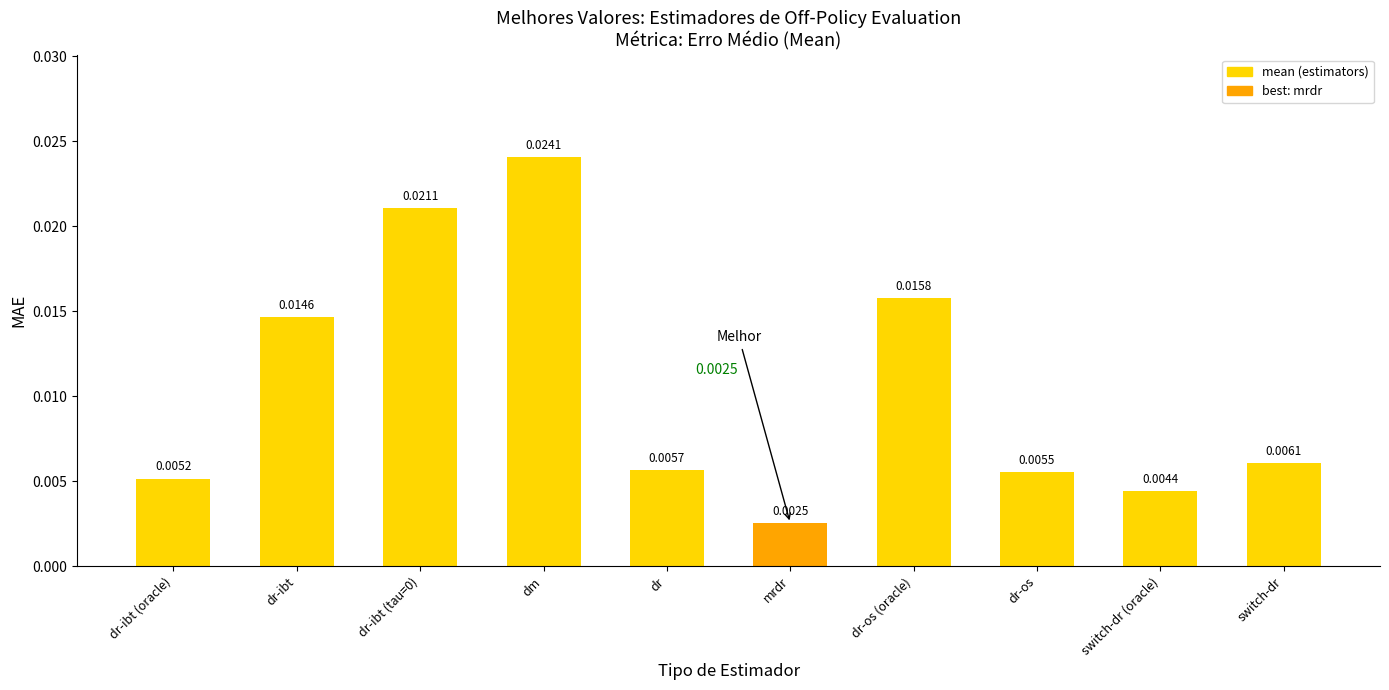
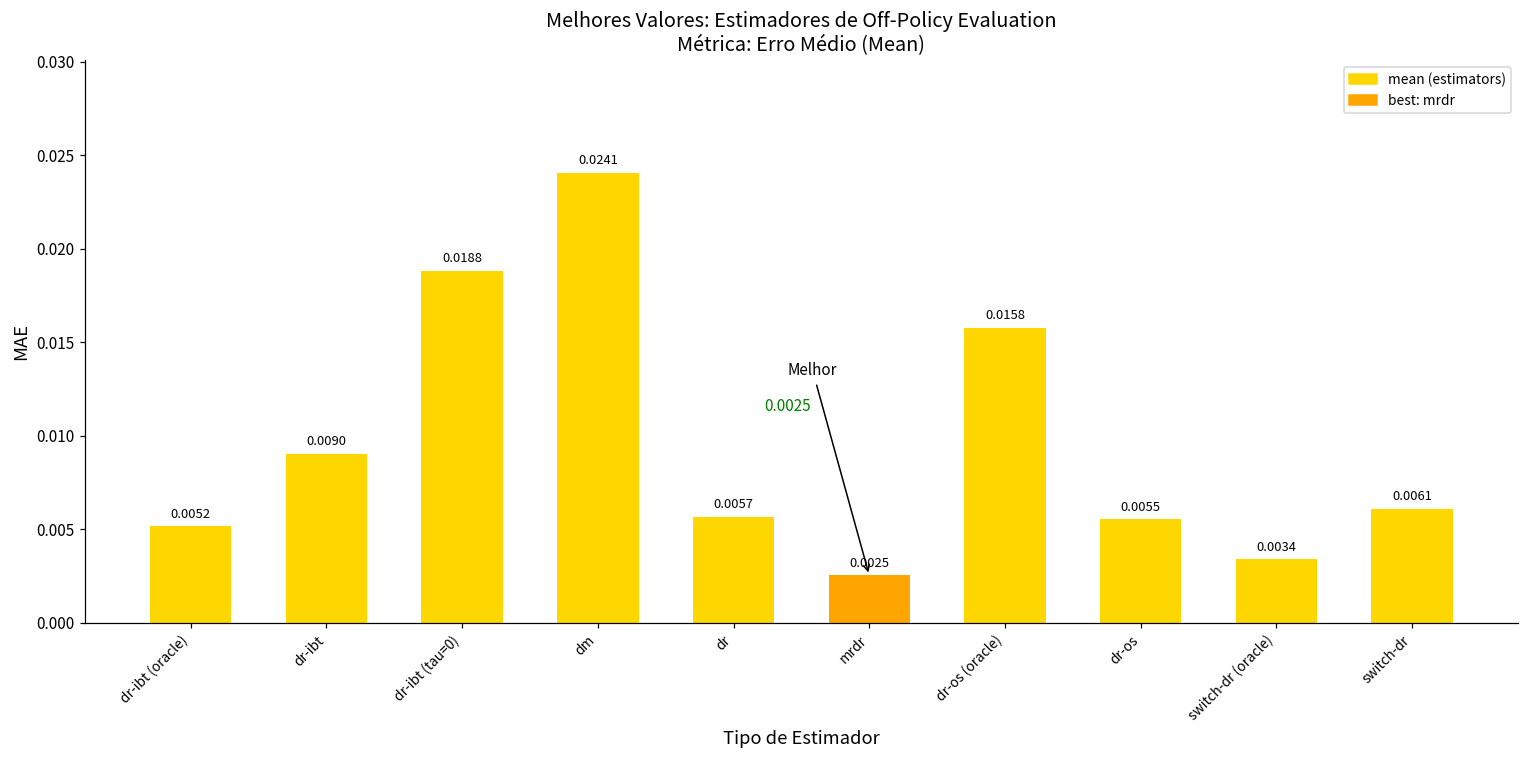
dr-ibt: 0.0146 -> 0.0090
dr-ibt (tau=0): 0.0211 -> 0.0188
switch-dr (oracle): 0.0044 -> 0.0034
